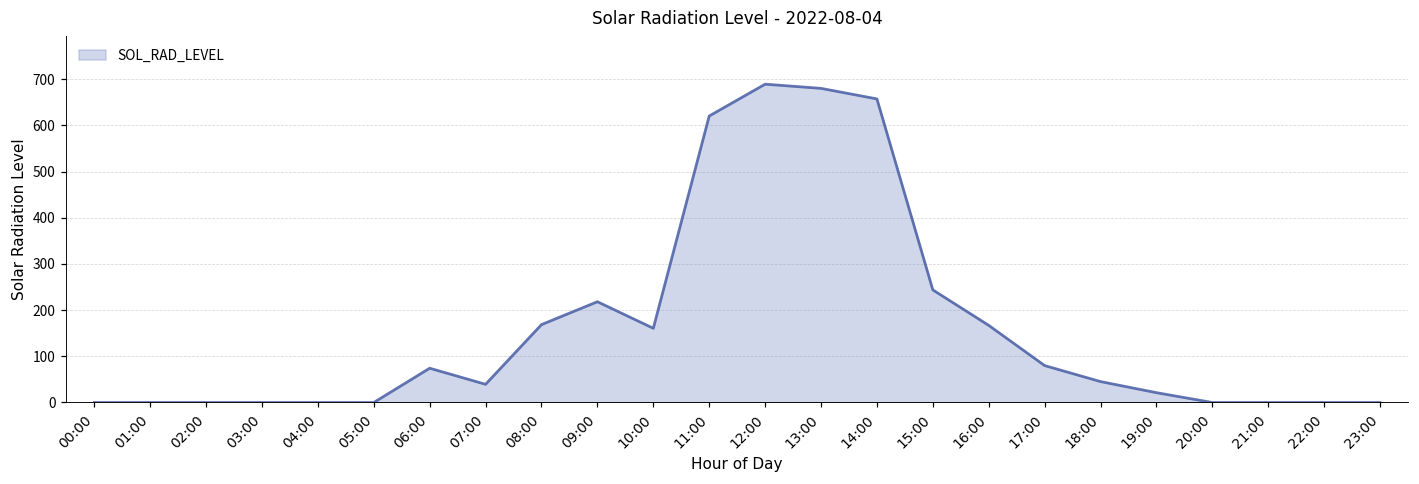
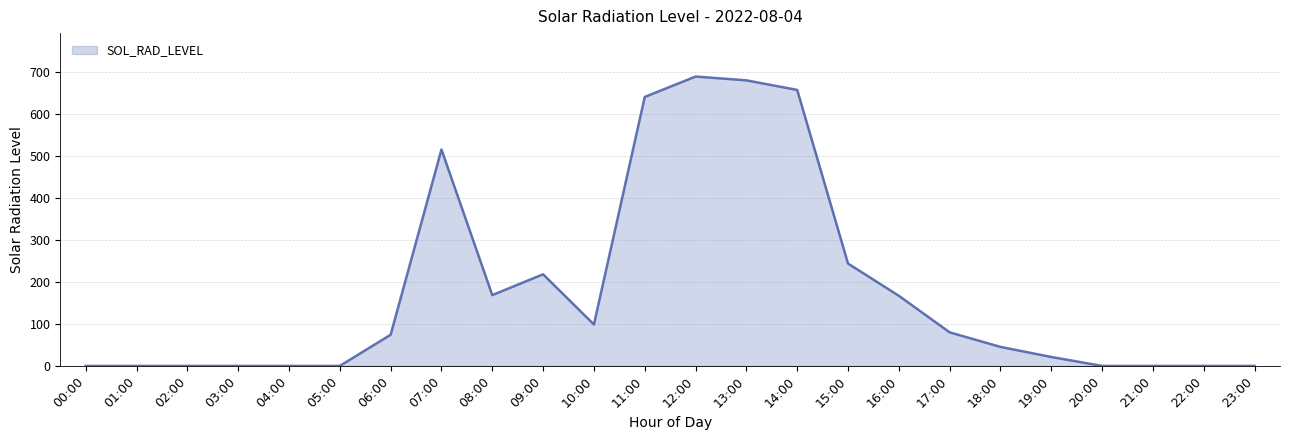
07:00: 40 -> 520
10:00: 160 -> 100
11:00: 620 -> 640
